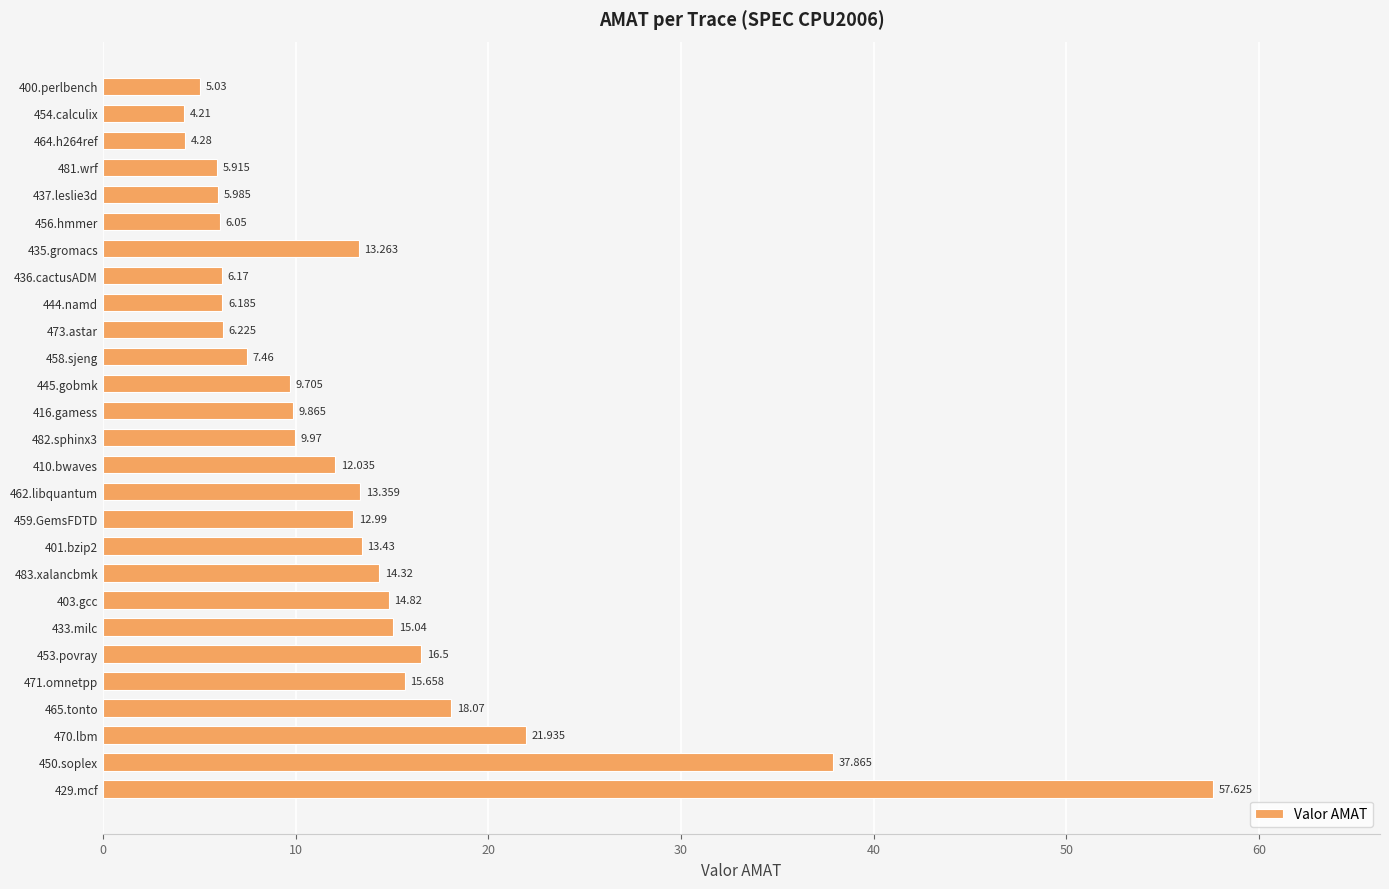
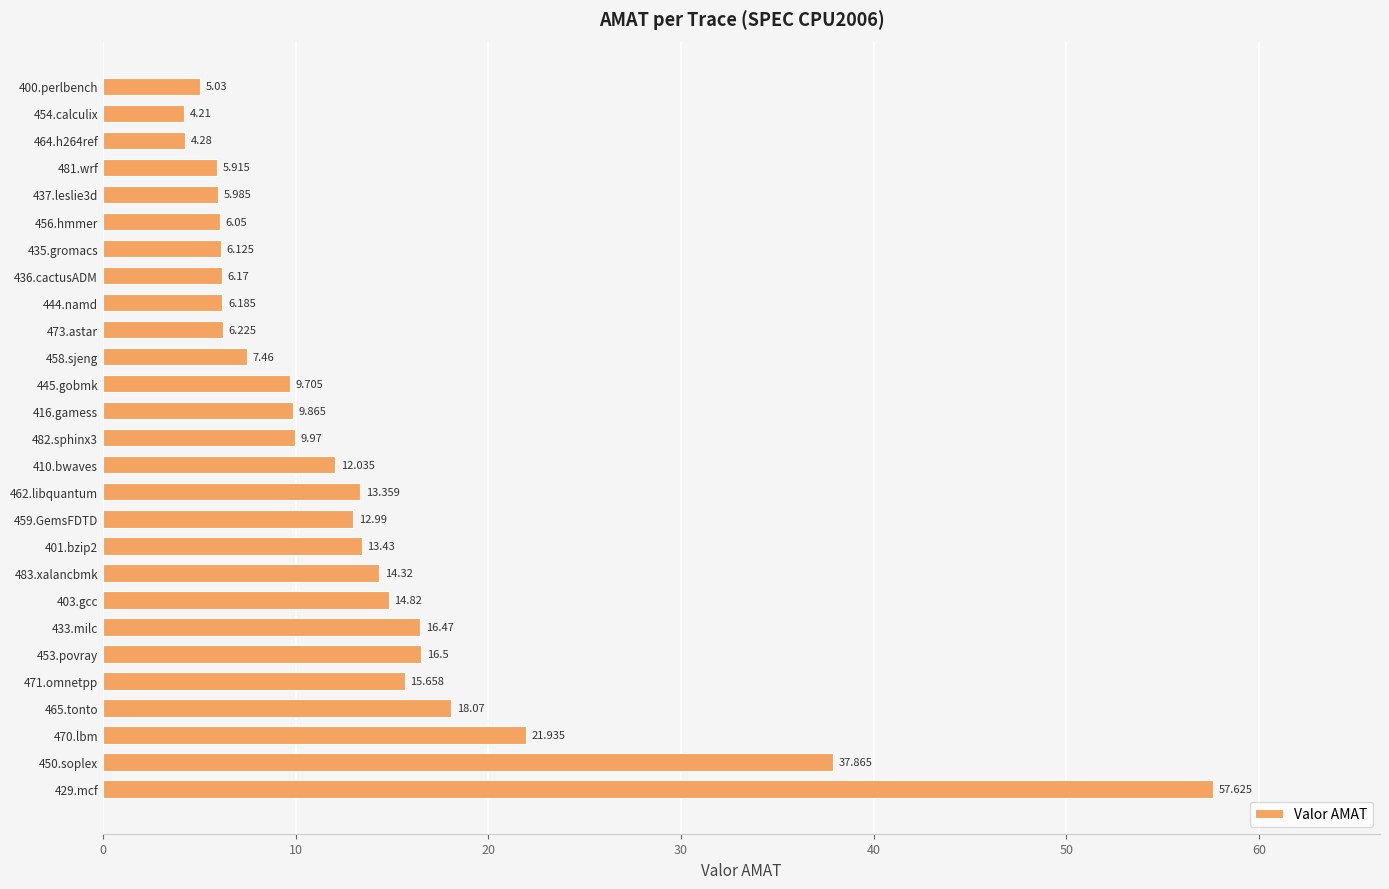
435.gromacs: 13.263 -> 6.125
433.milc: 15.04 -> 16.47
